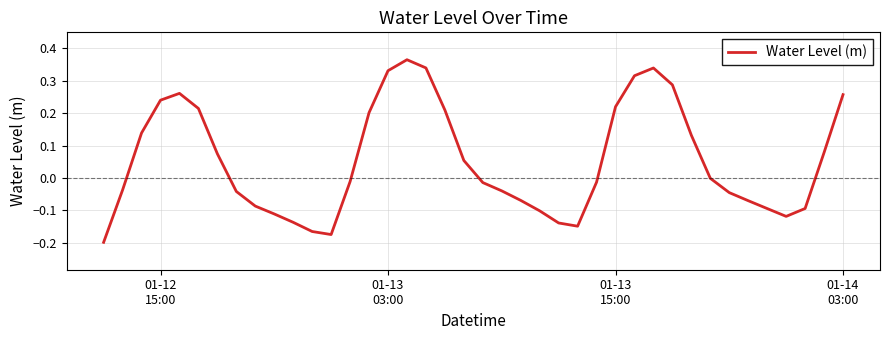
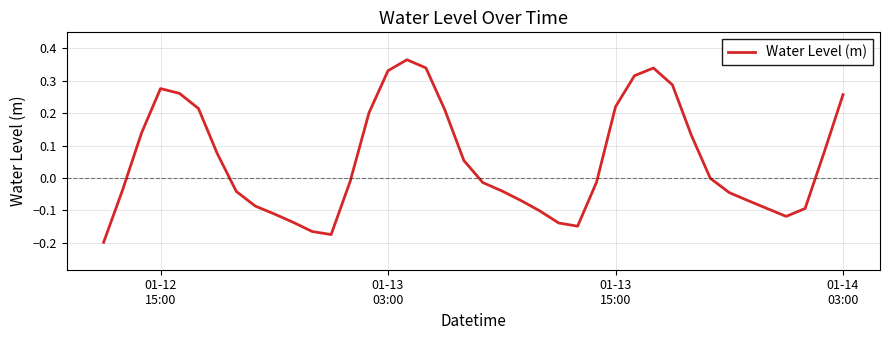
01-12 15:00: 0.24 -> 0.28
